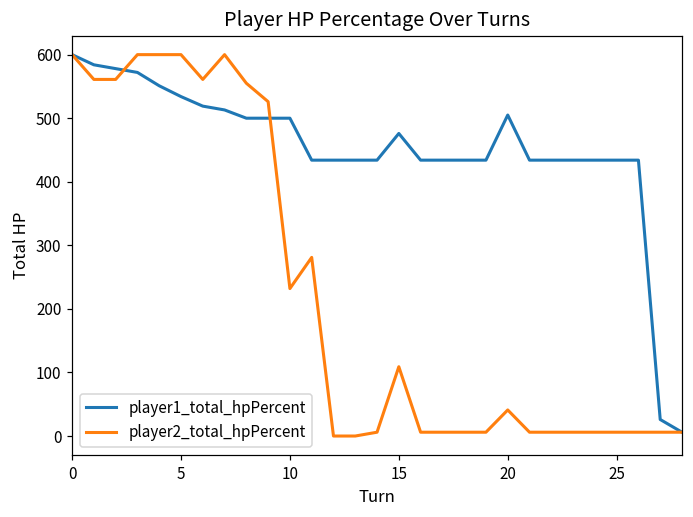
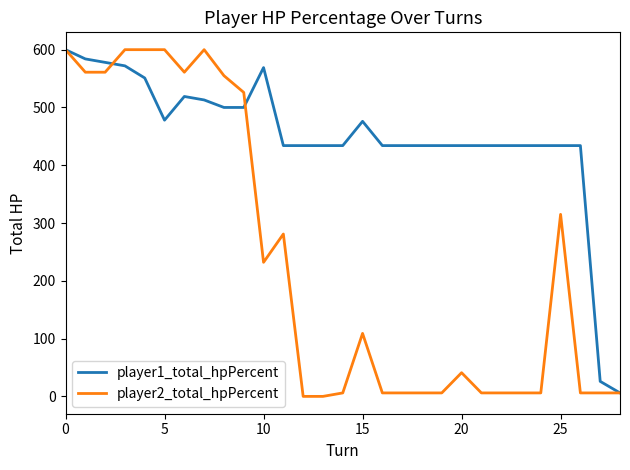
player1_total_hpPercent, 5: 530 -> 480
player1_total_hpPercent, 10: 500 -> 570
player1_total_hpPercent, 20: 510 -> 430
player2_total_hpPercent, 25: 10 -> 320
